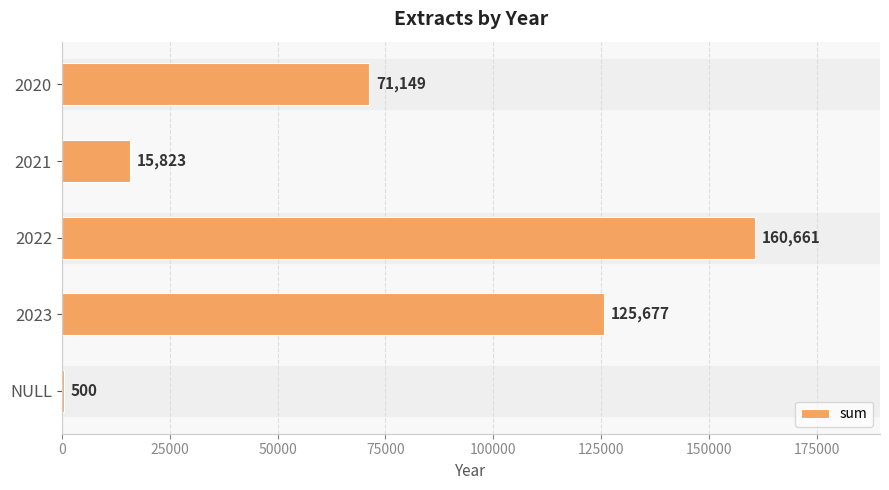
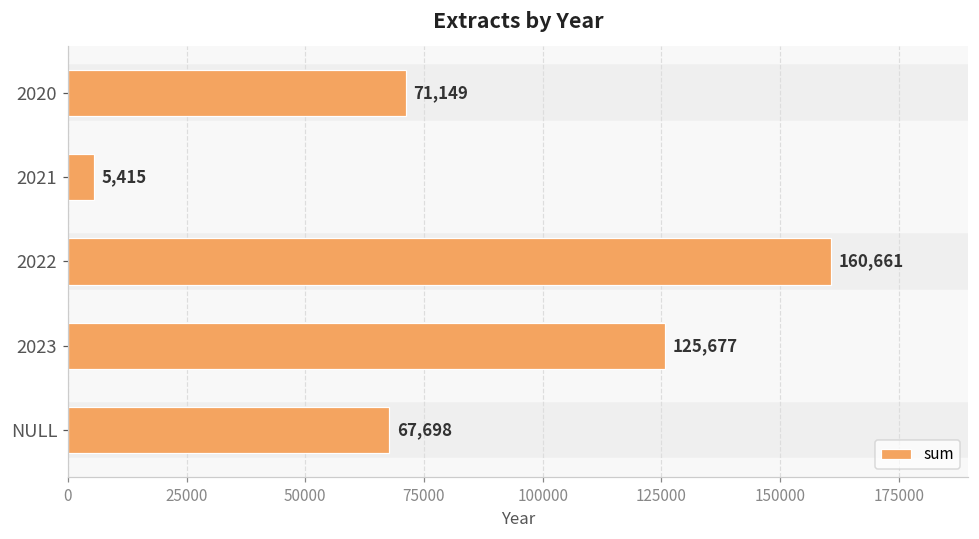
2021: 15,823 -> 5,415
NULL: 500 -> 67,698
